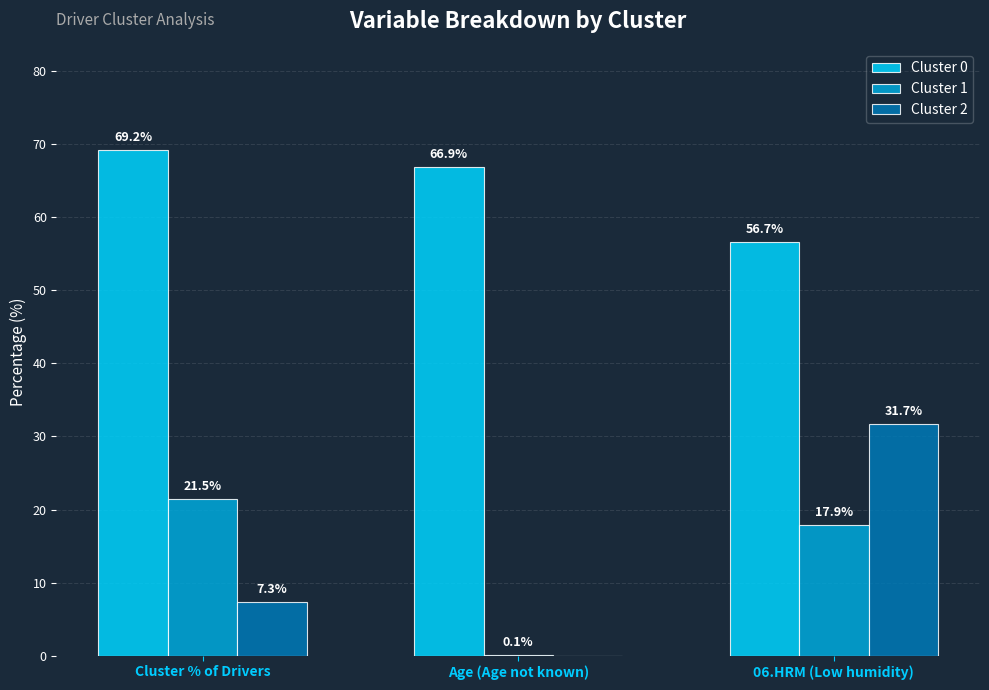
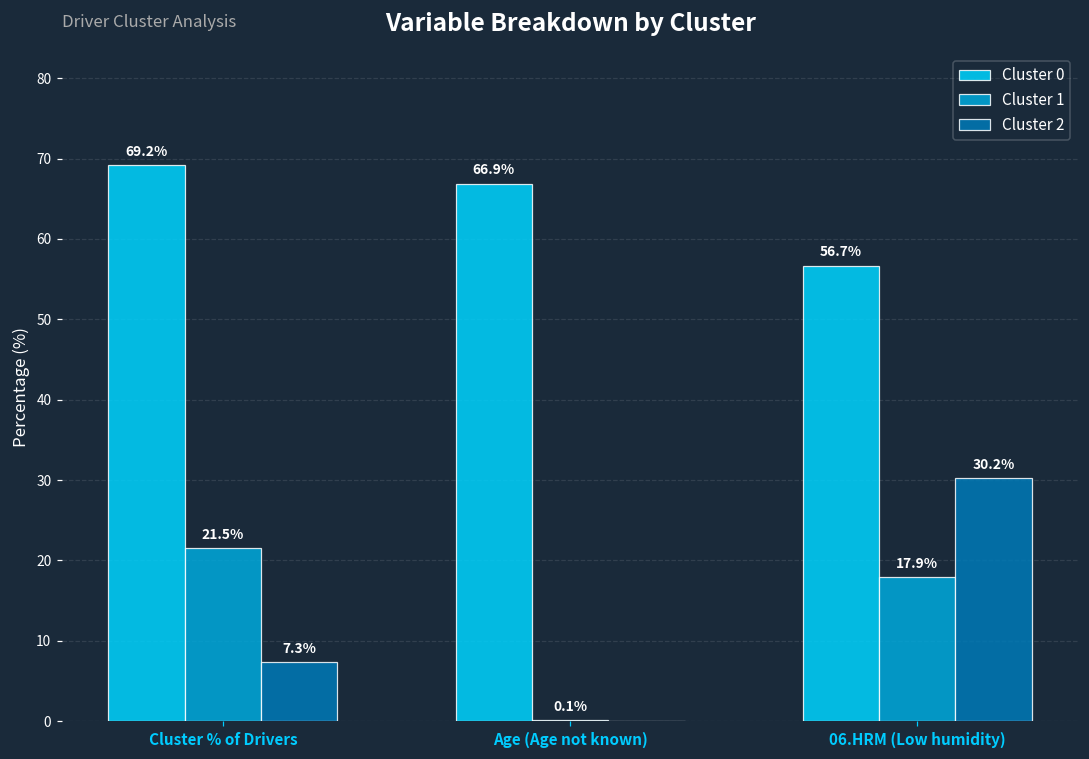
Cluster 2, 06.HRM (Low humidity): 31.7% -> 30.2%
